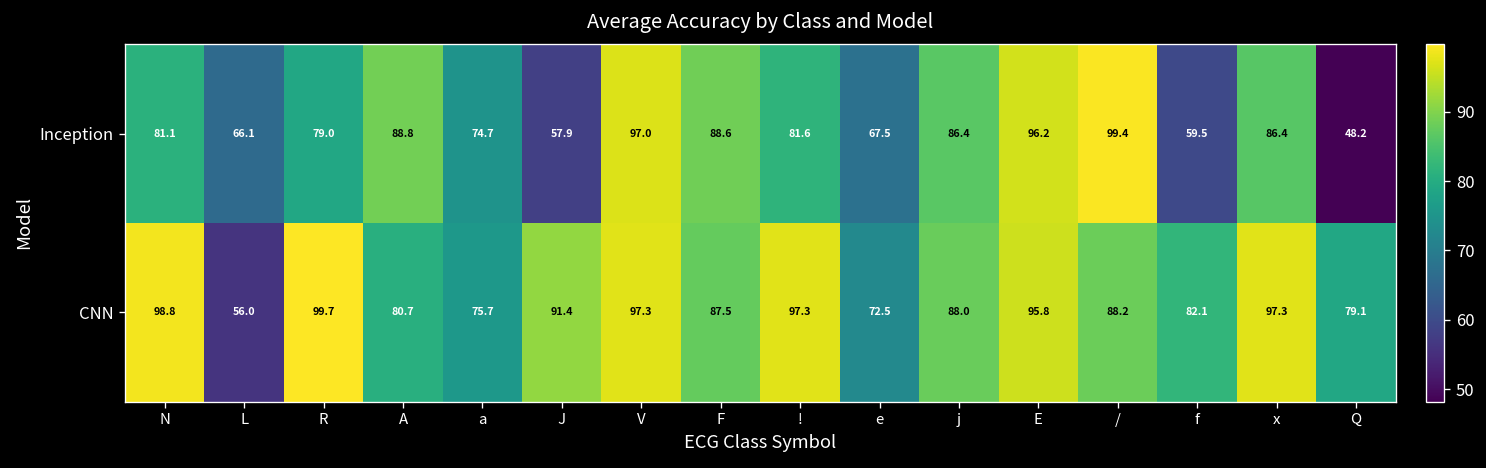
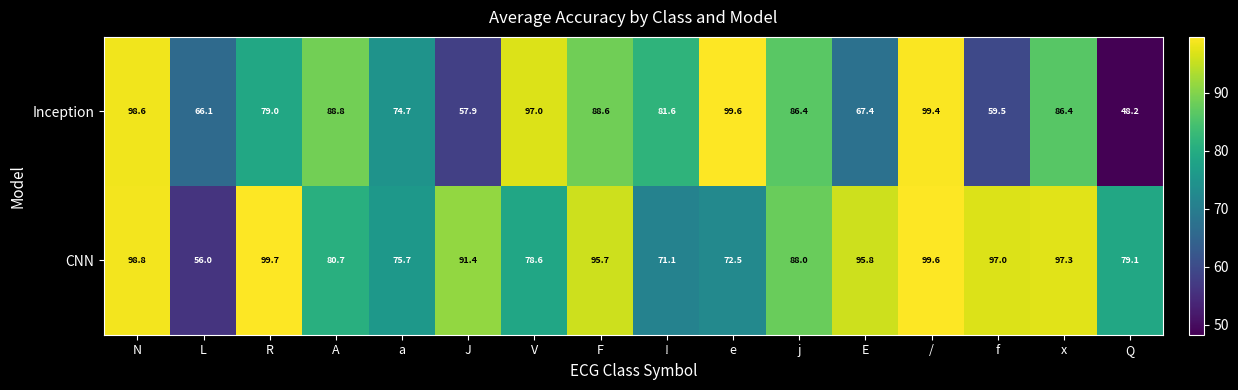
Inception, N: 81.1 -> 98.6
Inception, e: 67.5 -> 99.6
Inception, E: 96.2 -> 67.4
CNN, V: 97.3 -> 78.6
CNN, F: 87.5 -> 95.7
CNN, !: 97.3 -> 71.1
CNN, /: 88.2 -> 99.6
CNN, f: 82.1 -> 97.0
